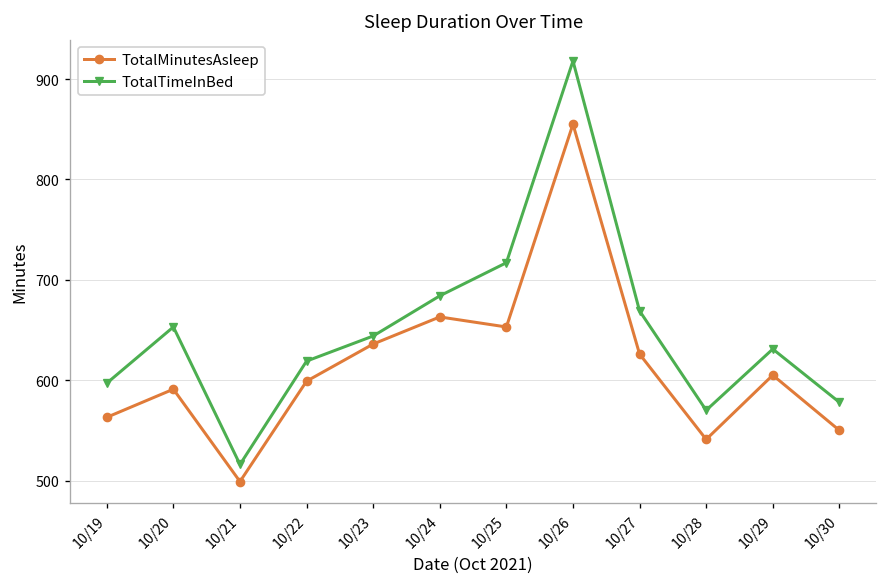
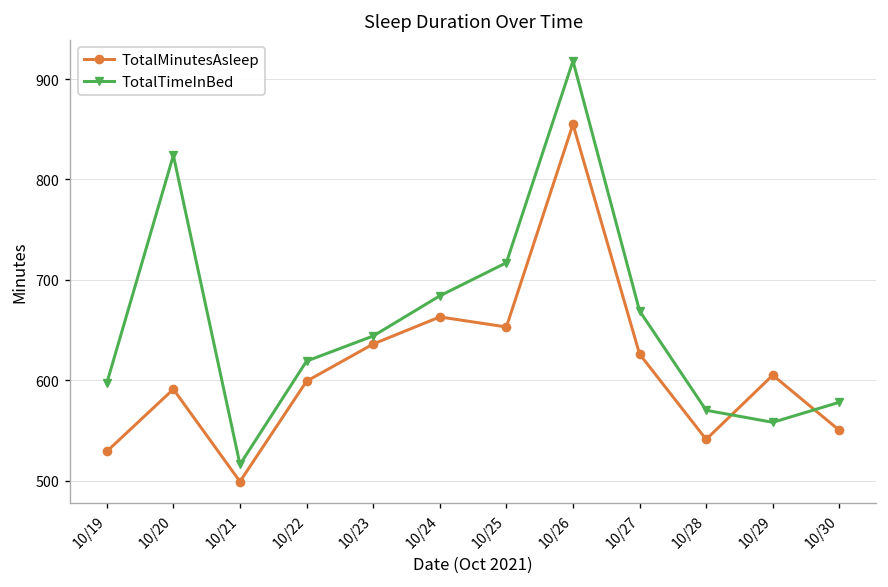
TotalMinutesAsleep, 10/19: 560 -> 530
TotalTimeInBed, 10/20: 650 -> 820
TotalTimeInBed, 10/29: 630 -> 560
